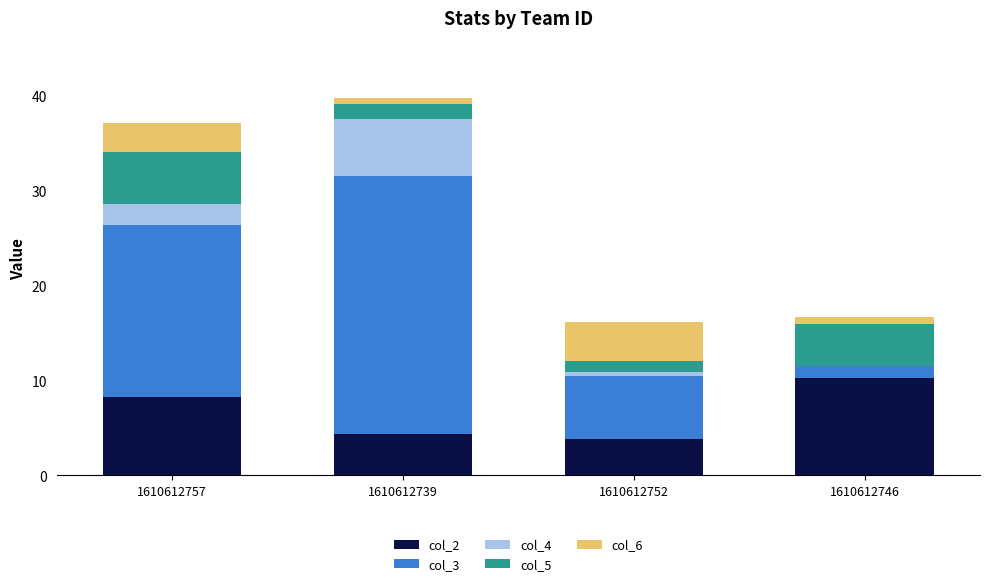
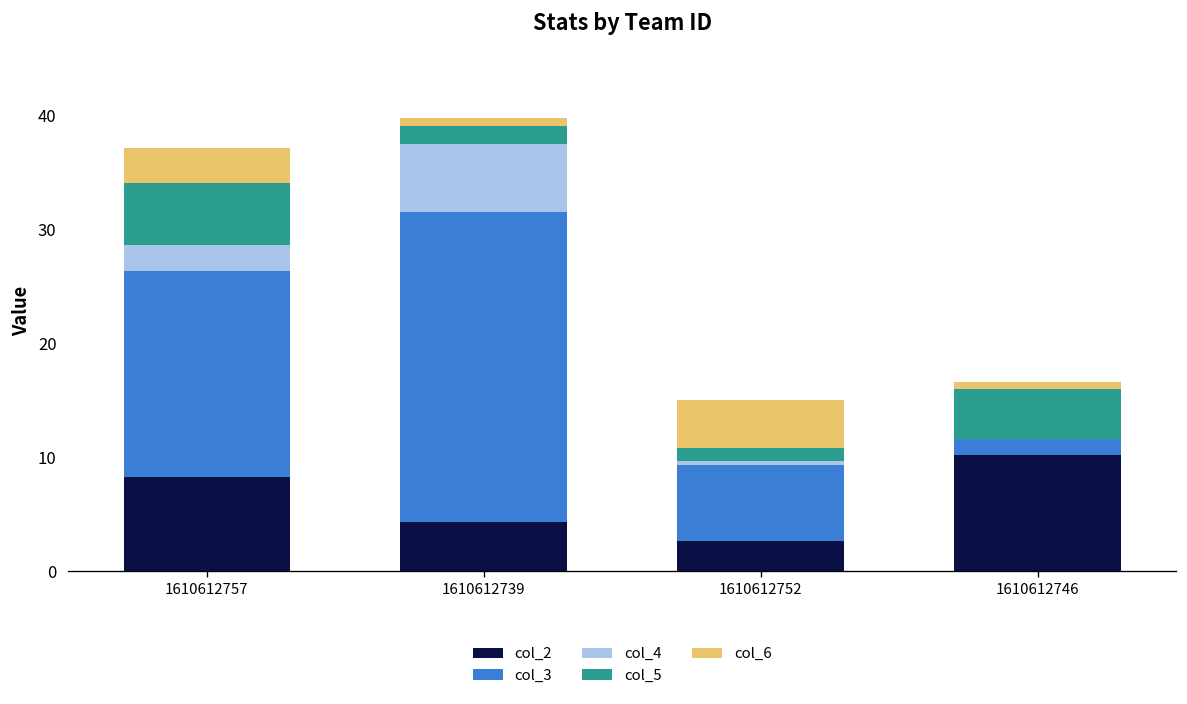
col_2, 1610612752: 4 -> 3
